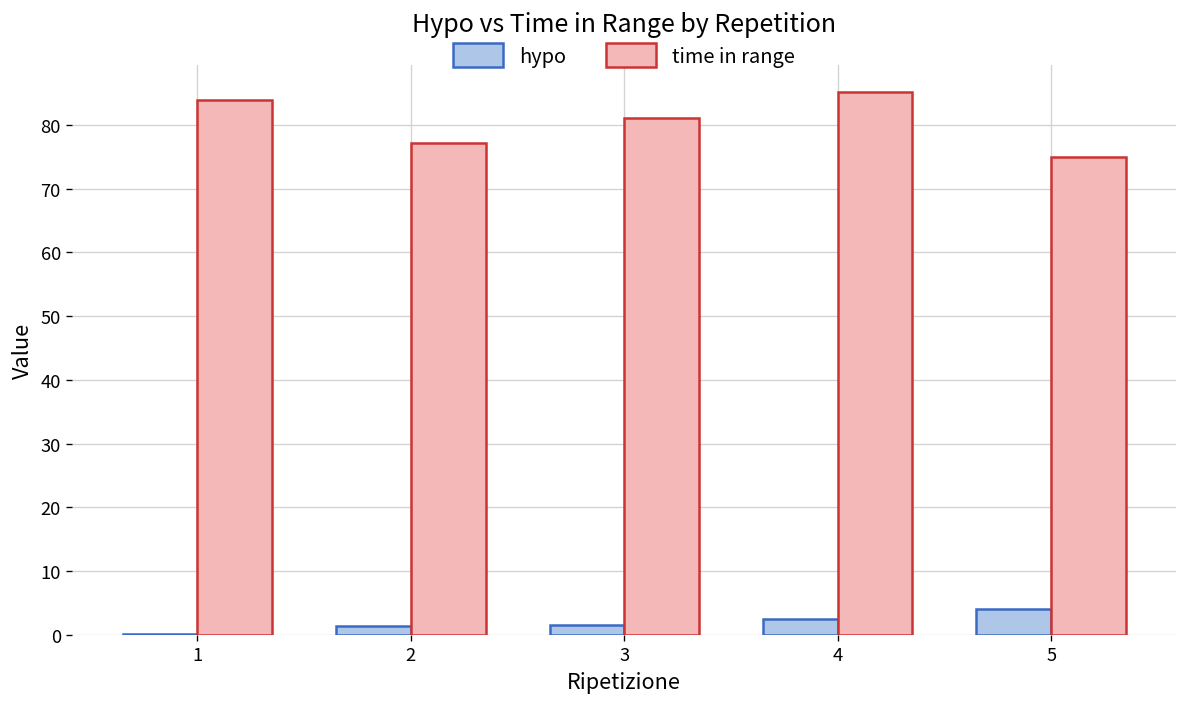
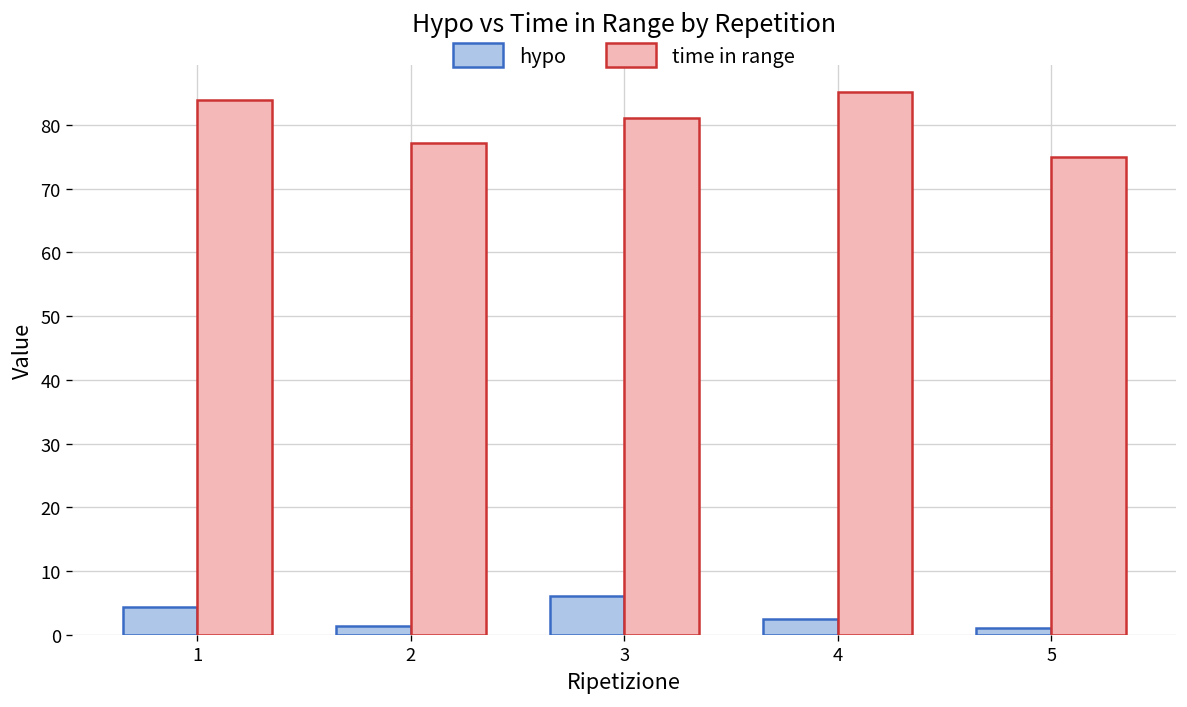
hypo, 1: 0 -> 4
hypo, 3: 1 -> 6
hypo, 5: 4 -> 1
